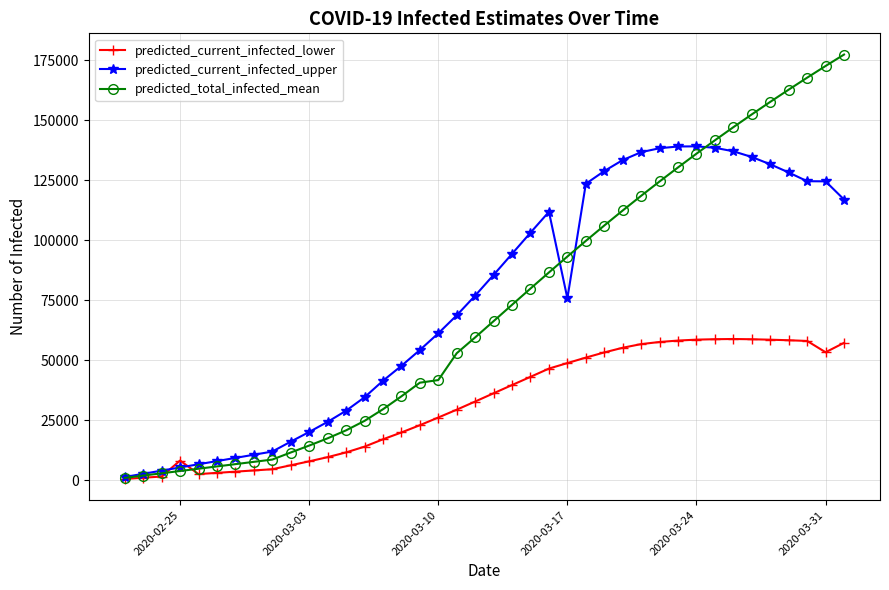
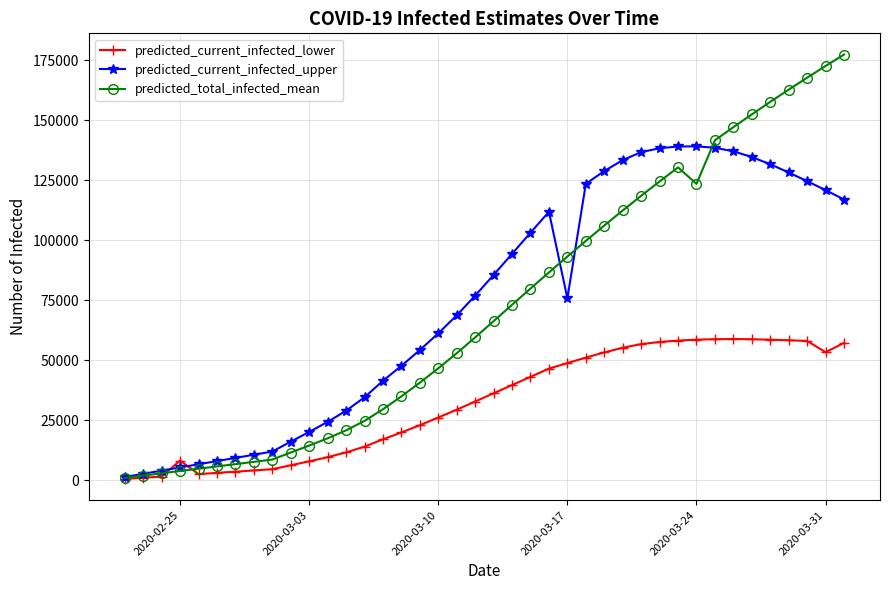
predicted_total_infected_mean, 2020-03-10: 42000 -> 47000
predicted_total_infected_mean, 2020-03-24: 136000 -> 123000
predicted_current_infected_upper, 2020-03-31: 124000 -> 121000
